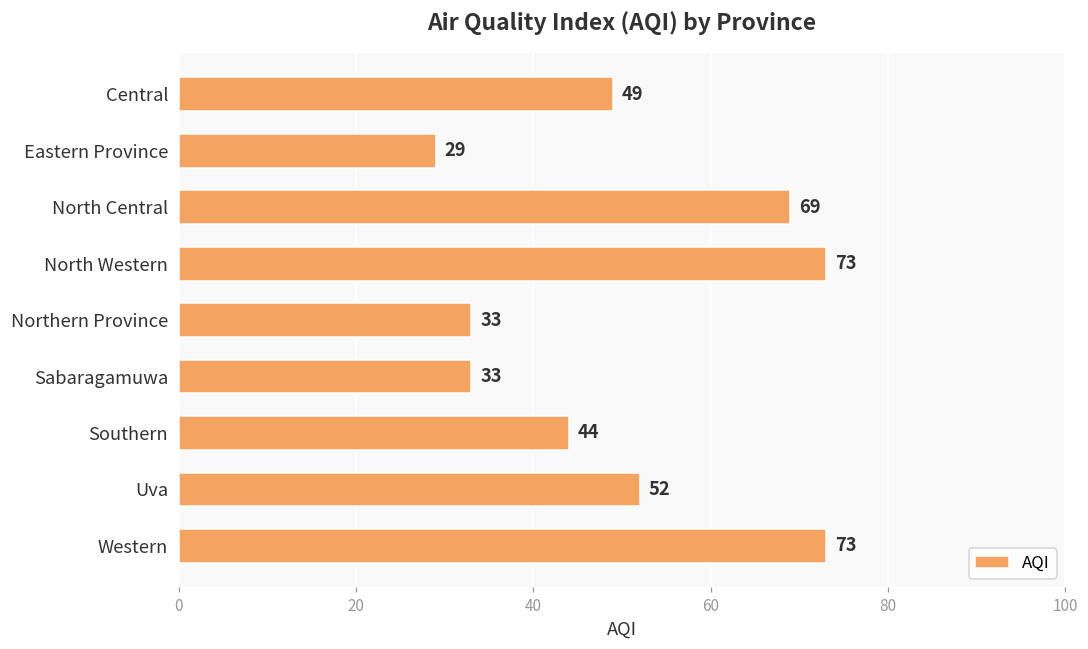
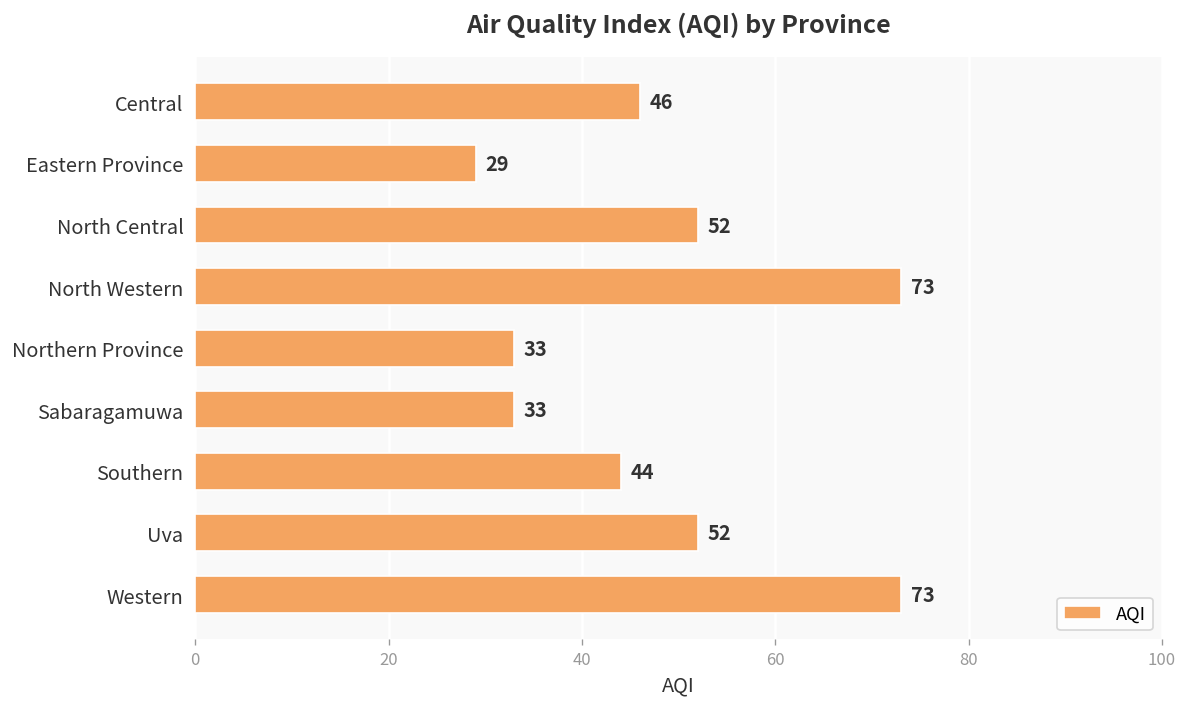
Central: 49 -> 46
North Central: 69 -> 52
